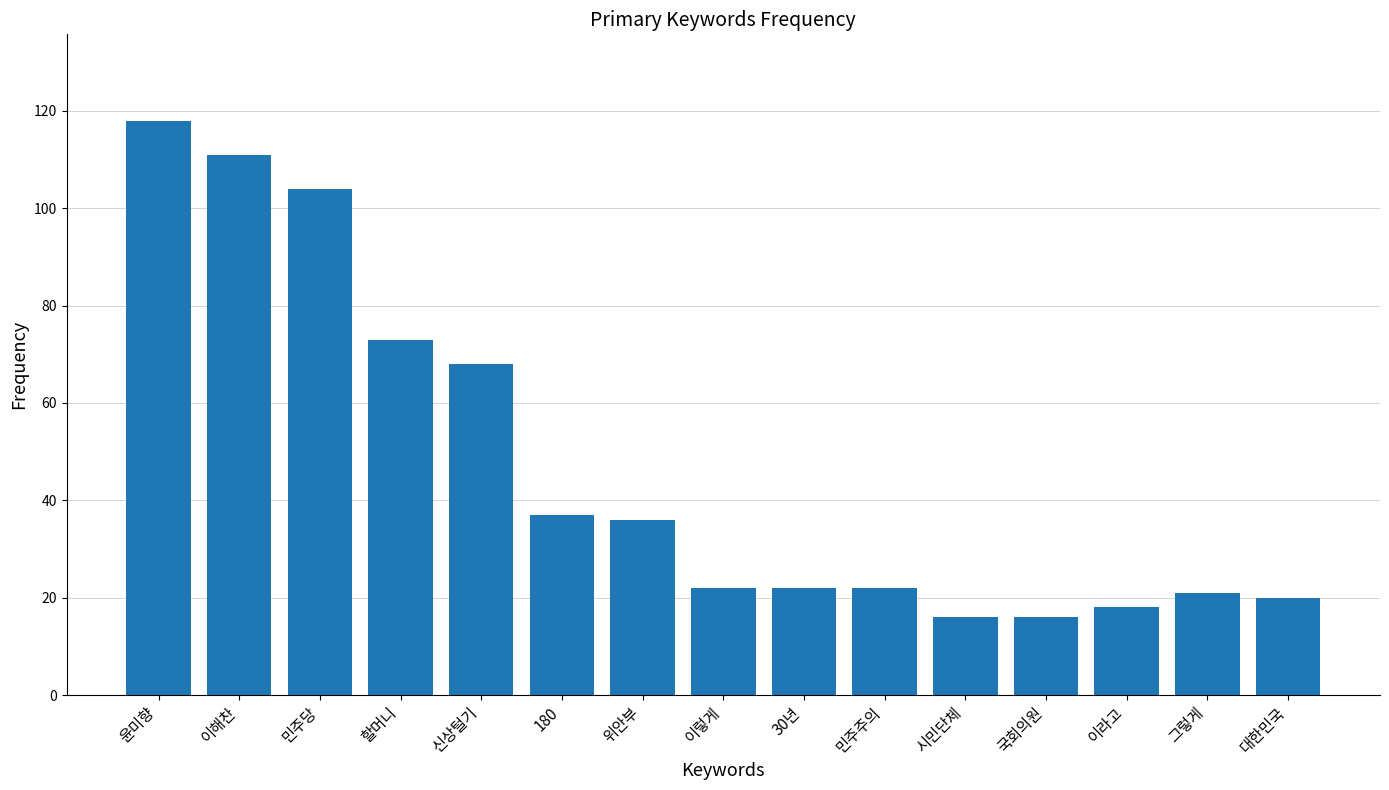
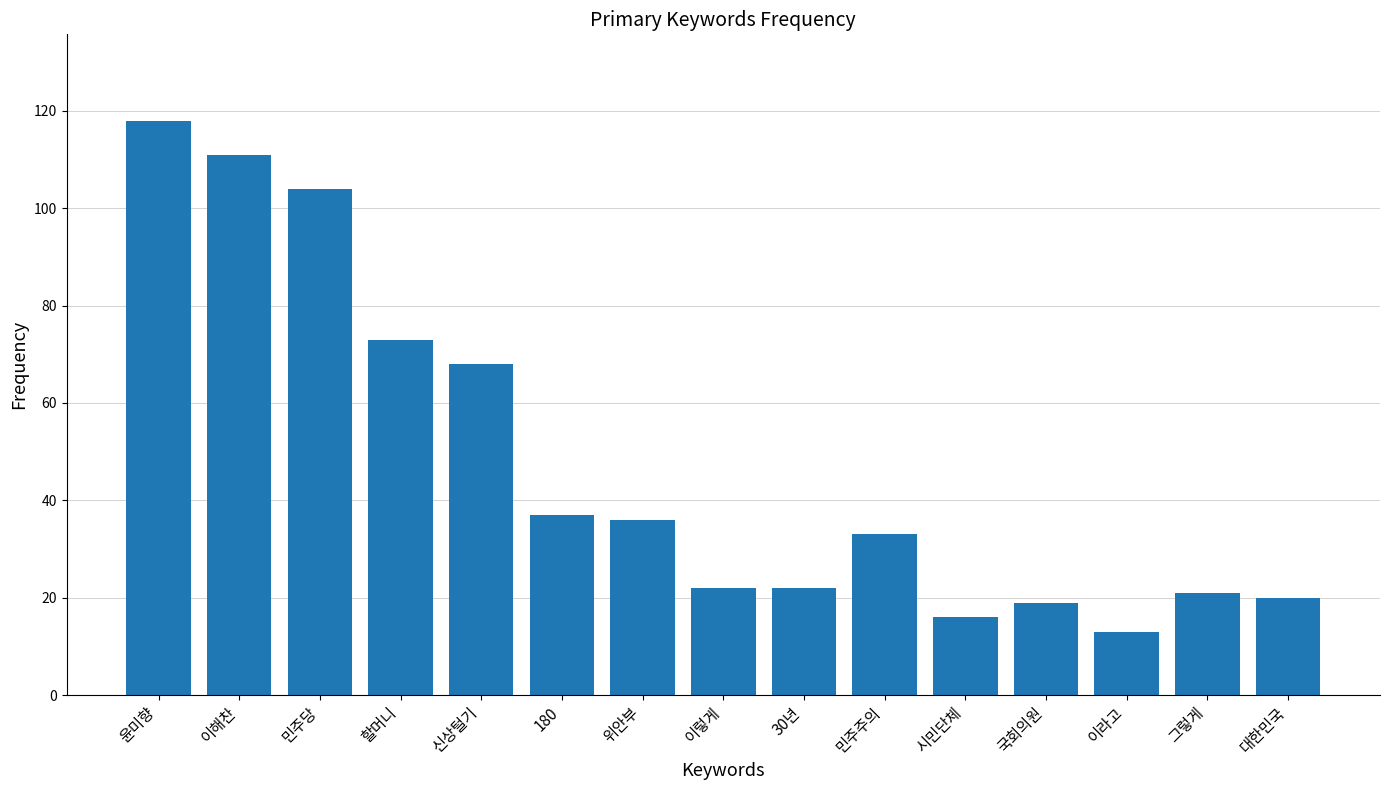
민주주의: 22 -> 33
국회의원: 16 -> 19
이라고: 18 -> 13
